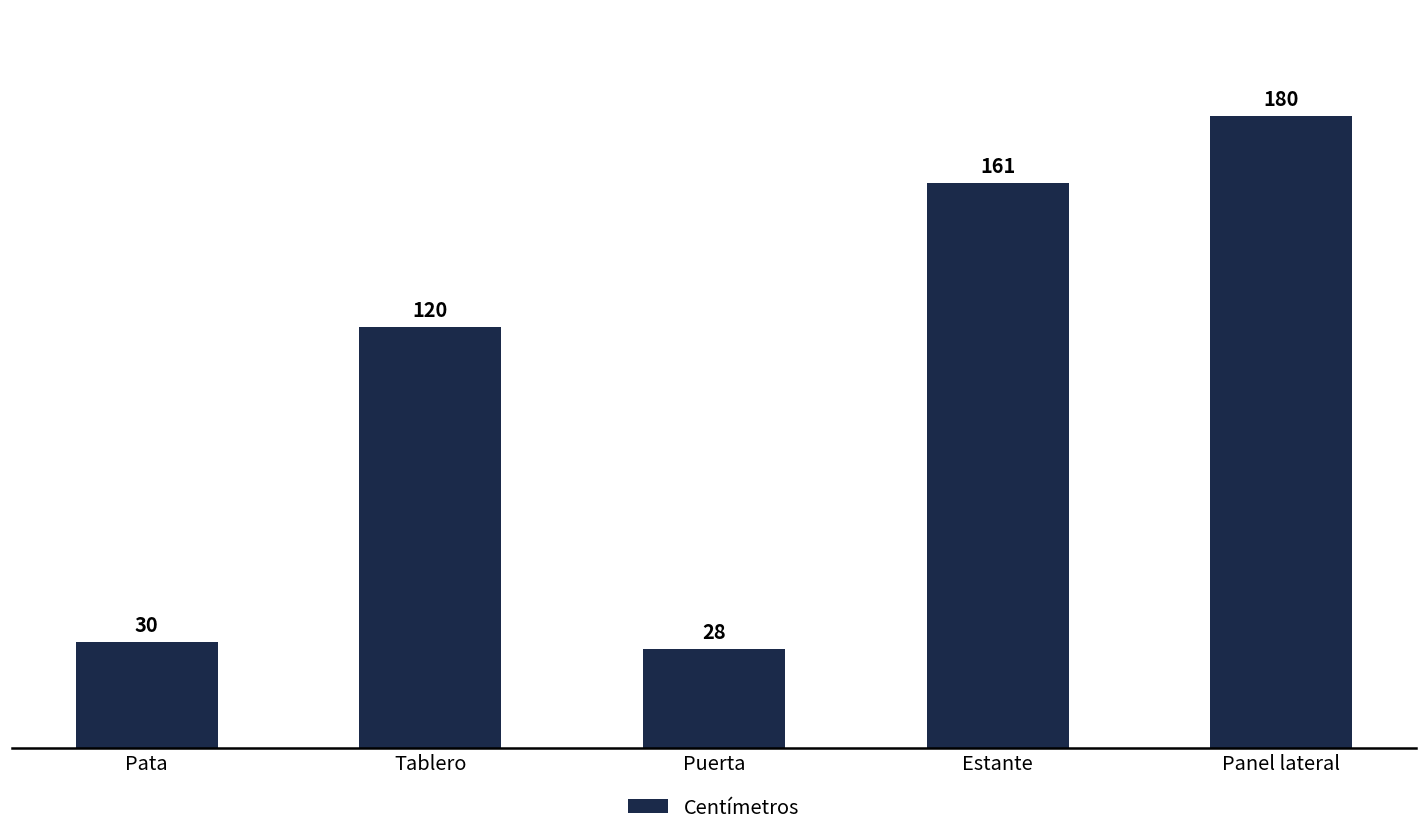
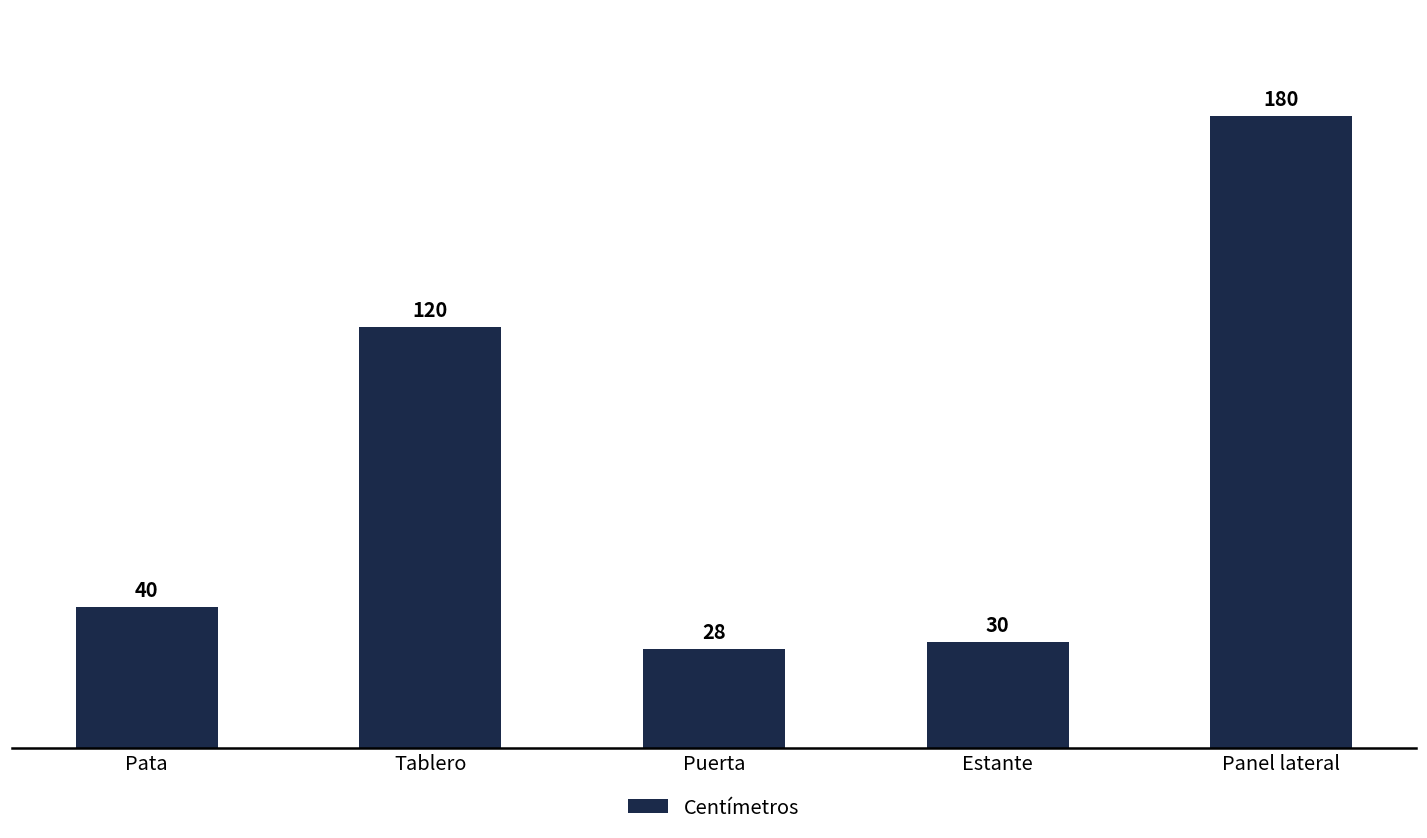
Pata: 30 -> 40
Estante: 161 -> 30
